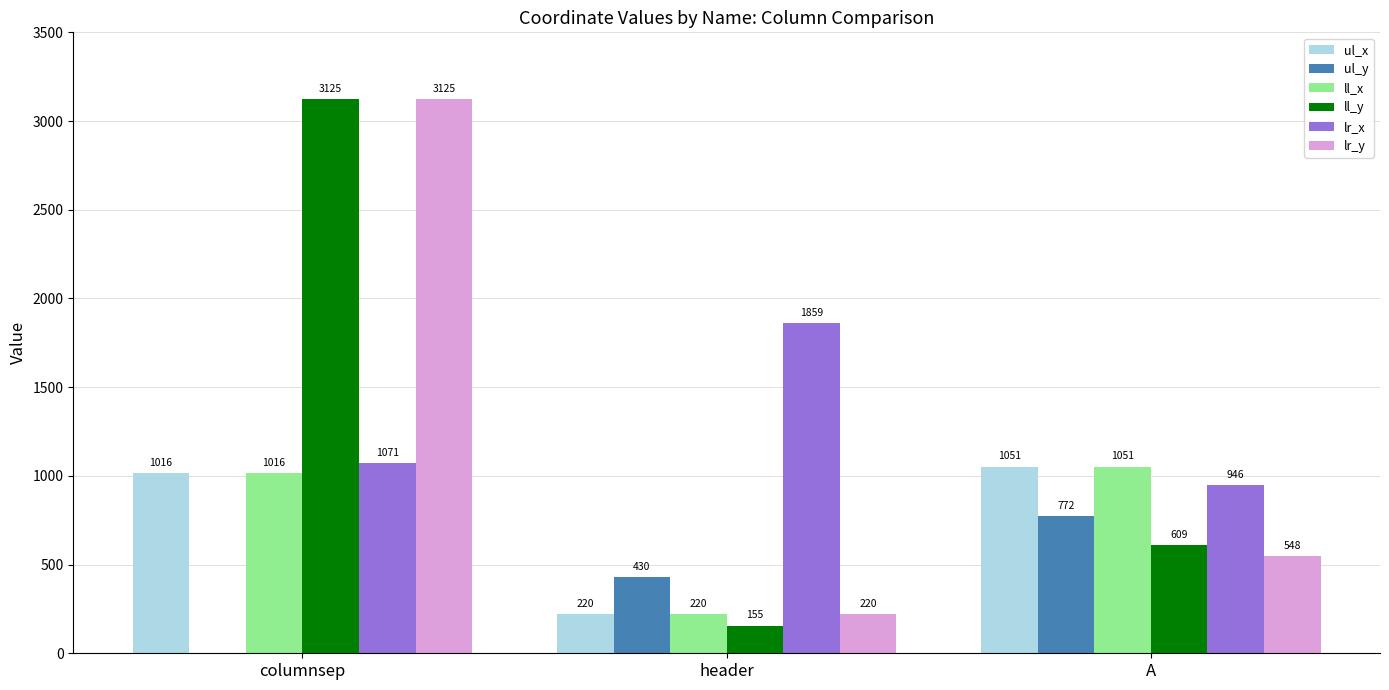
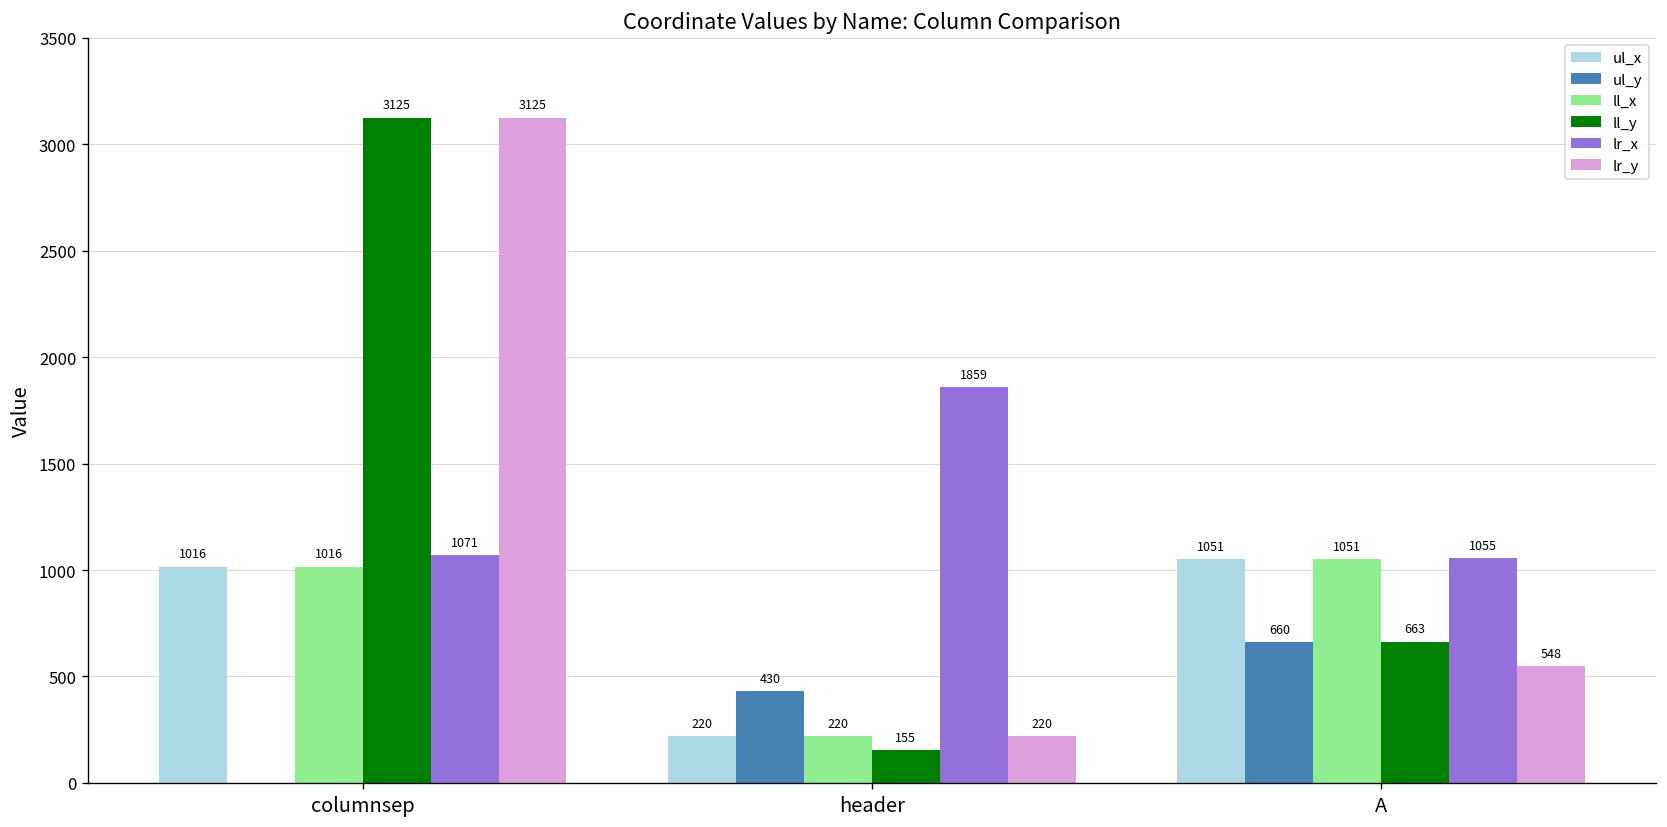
ul_y, A: 772 -> 660
ll_y, A: 609 -> 663
lr_x, A: 946 -> 1055
